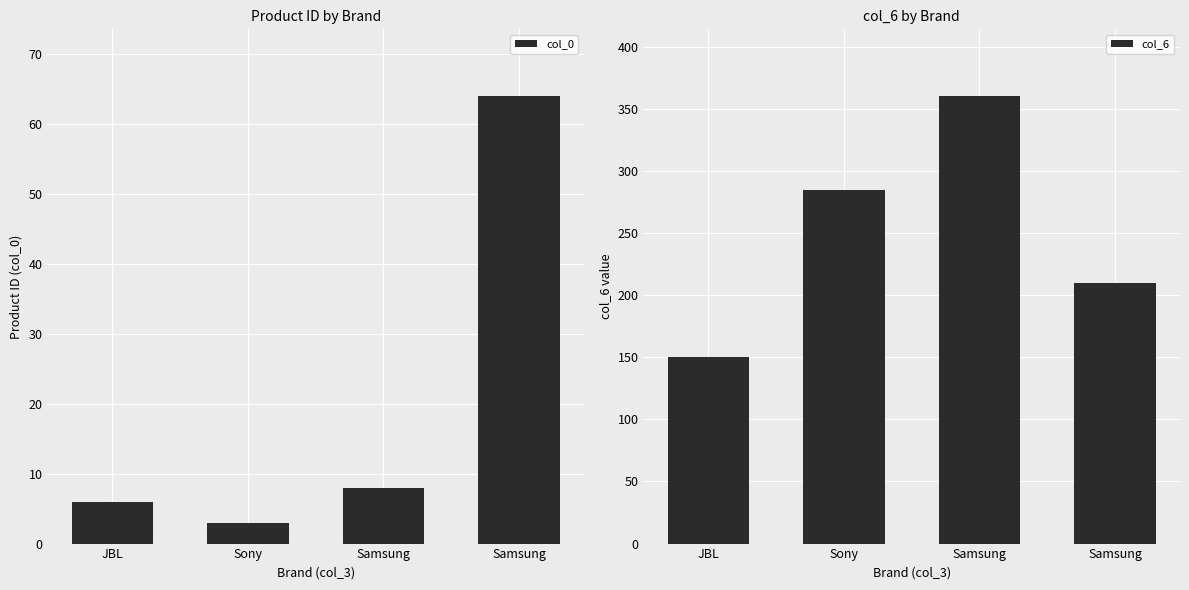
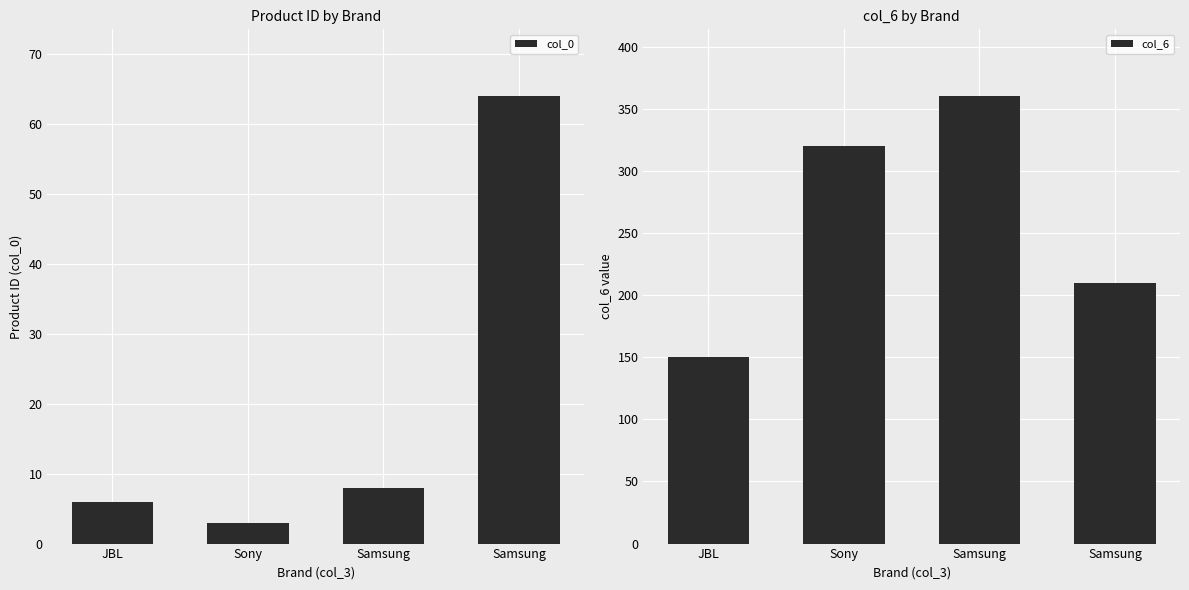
col_6 by Brand, Sony: 285 -> 320
